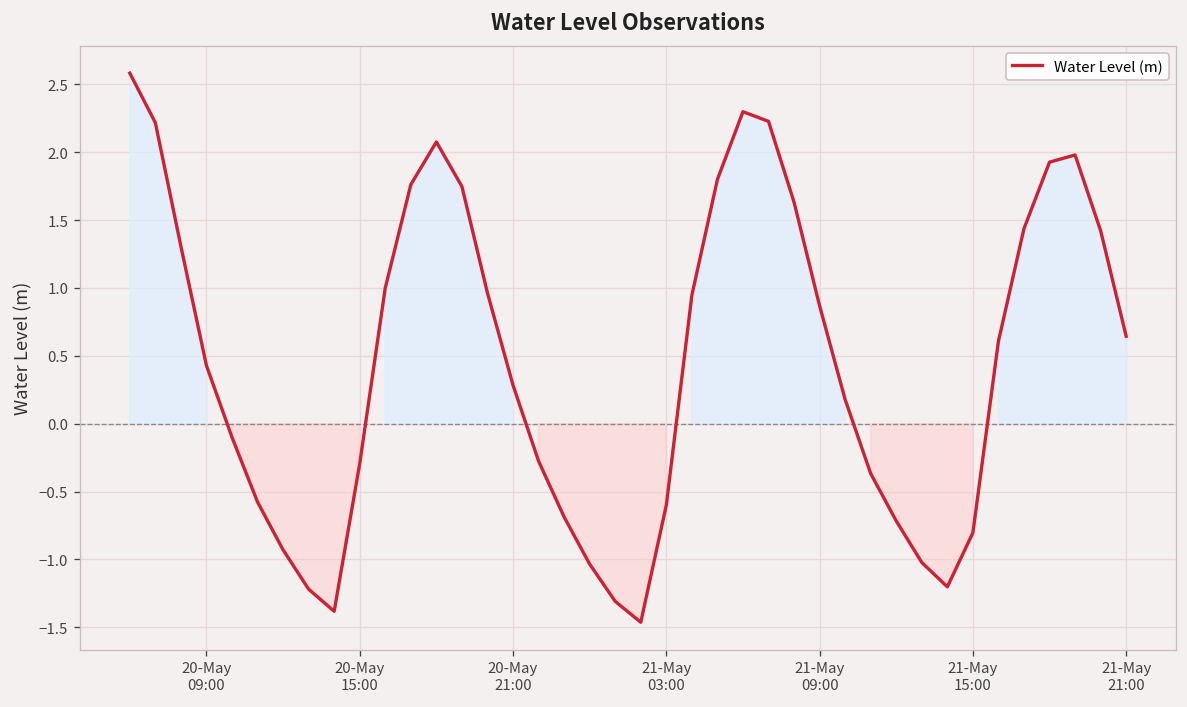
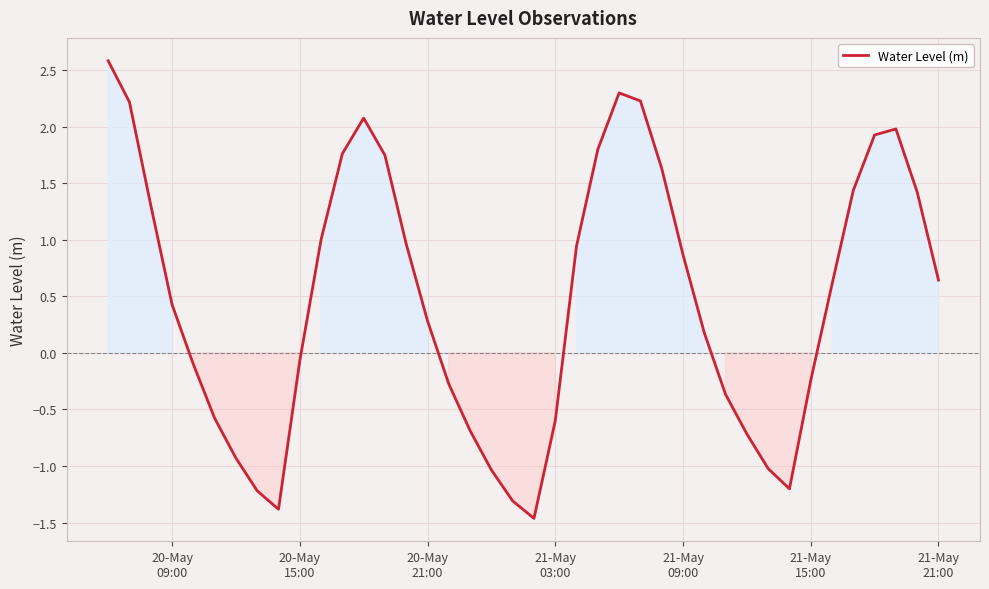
20-May 15:00: -0.29 -> -0.07
21-May 15:00: -0.80 -> -0.24
